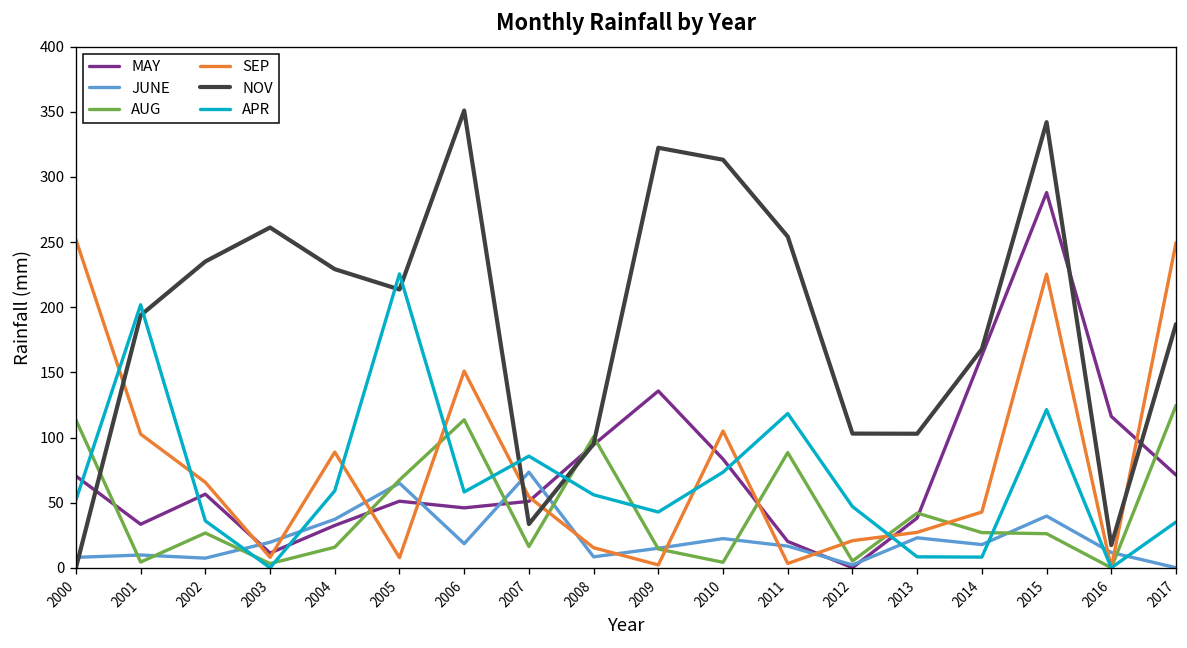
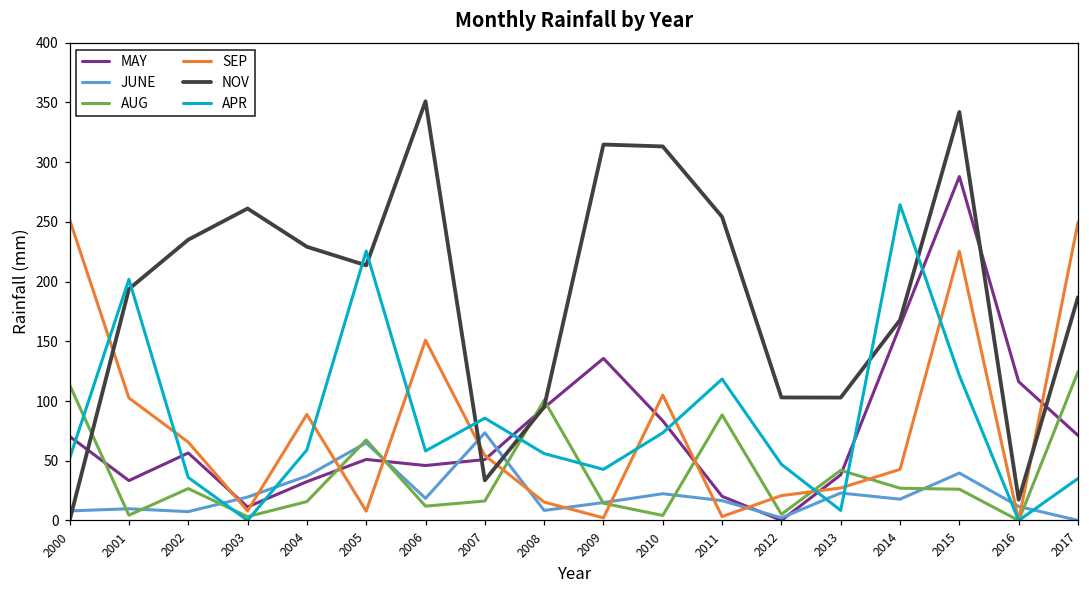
AUG, 2006: 114 -> 12
NOV, 2009: 322 -> 315
APR, 2014: 8 -> 264
